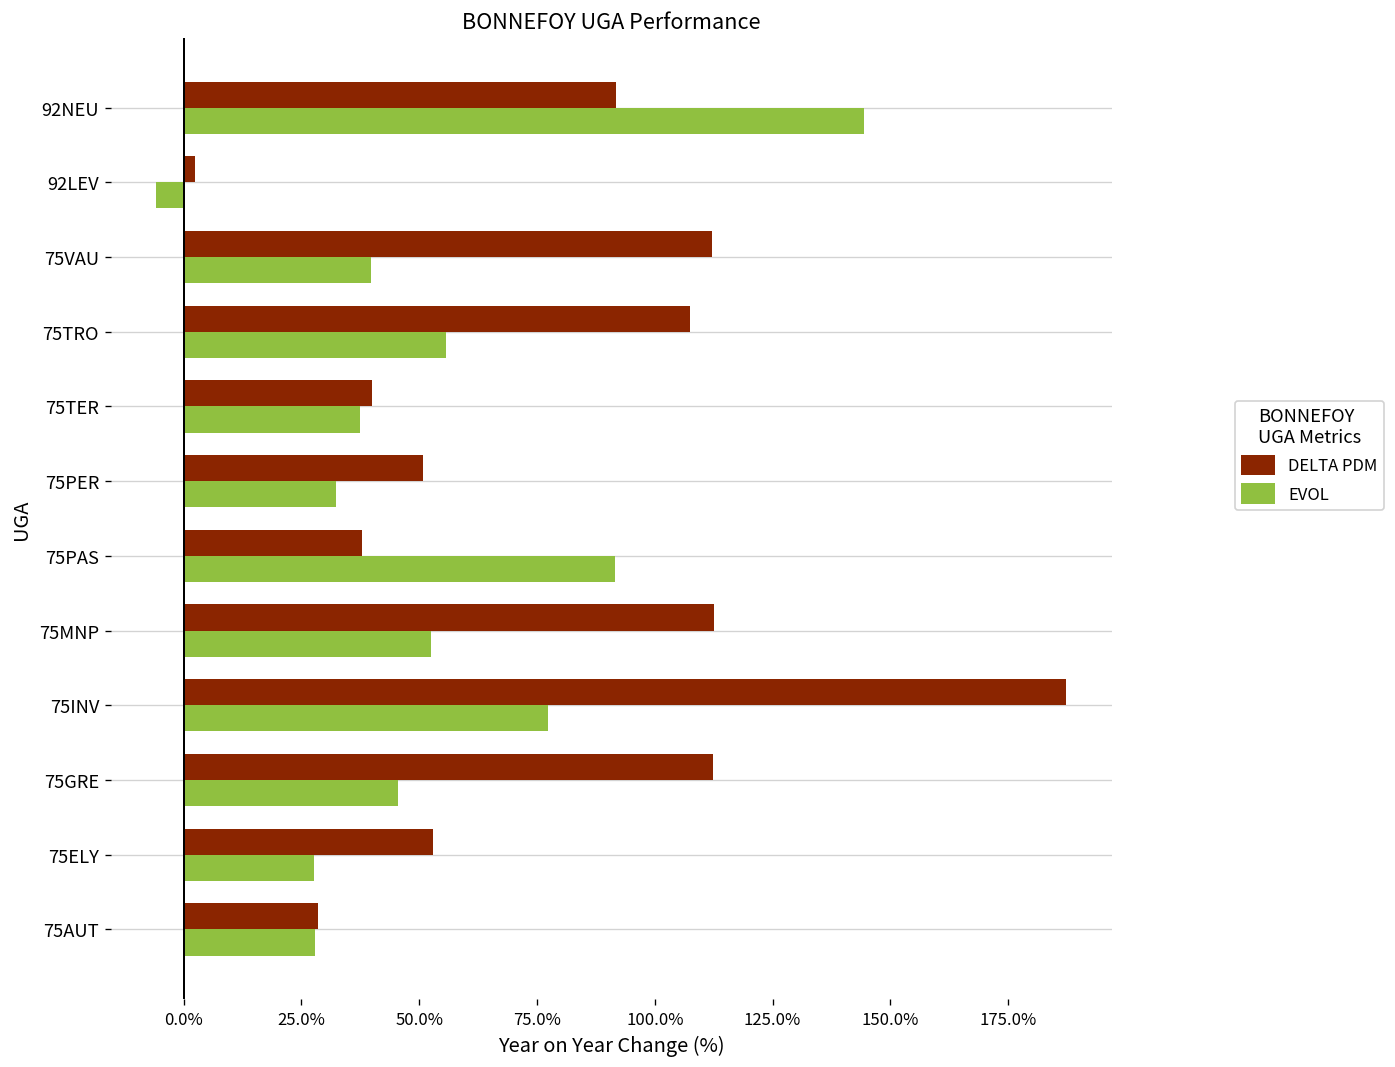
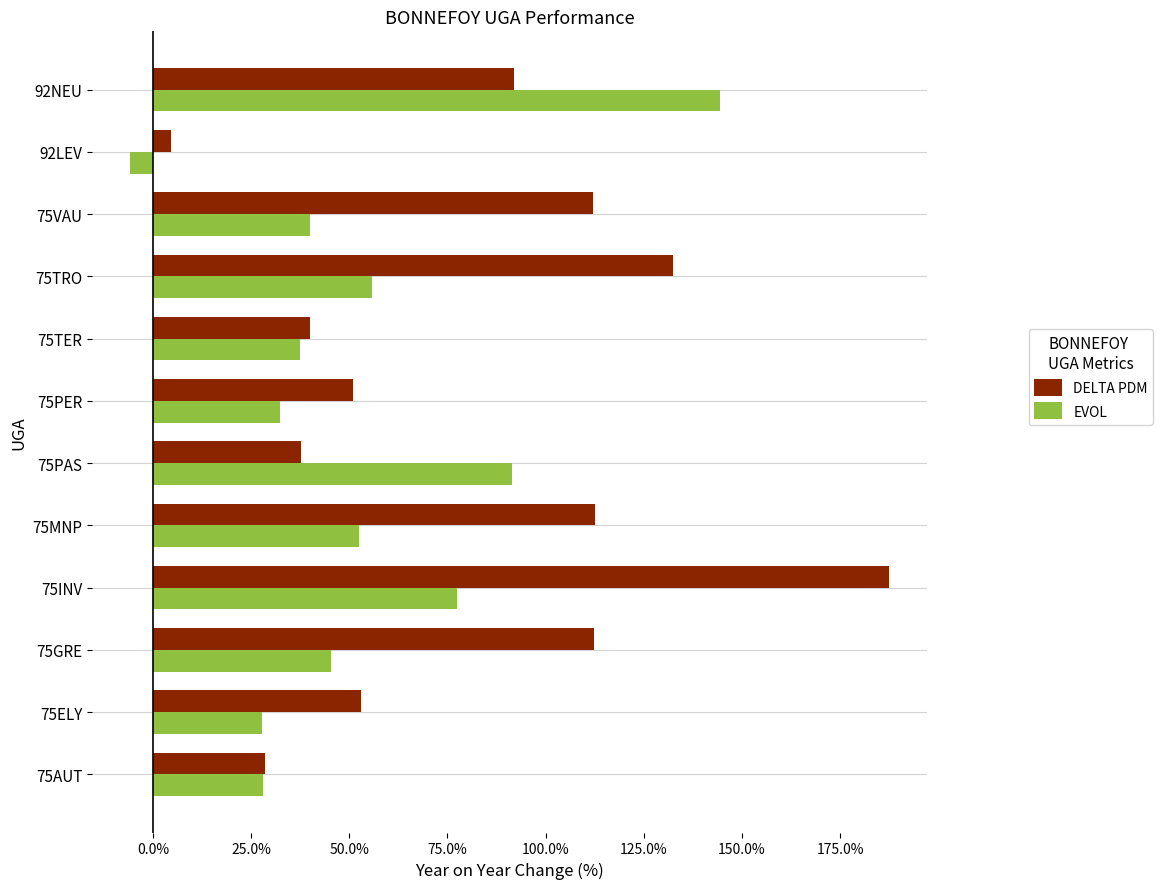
DELTA PDM, 92LEV: 2% -> 5%
DELTA PDM, 75TRO: 107% -> 133%
